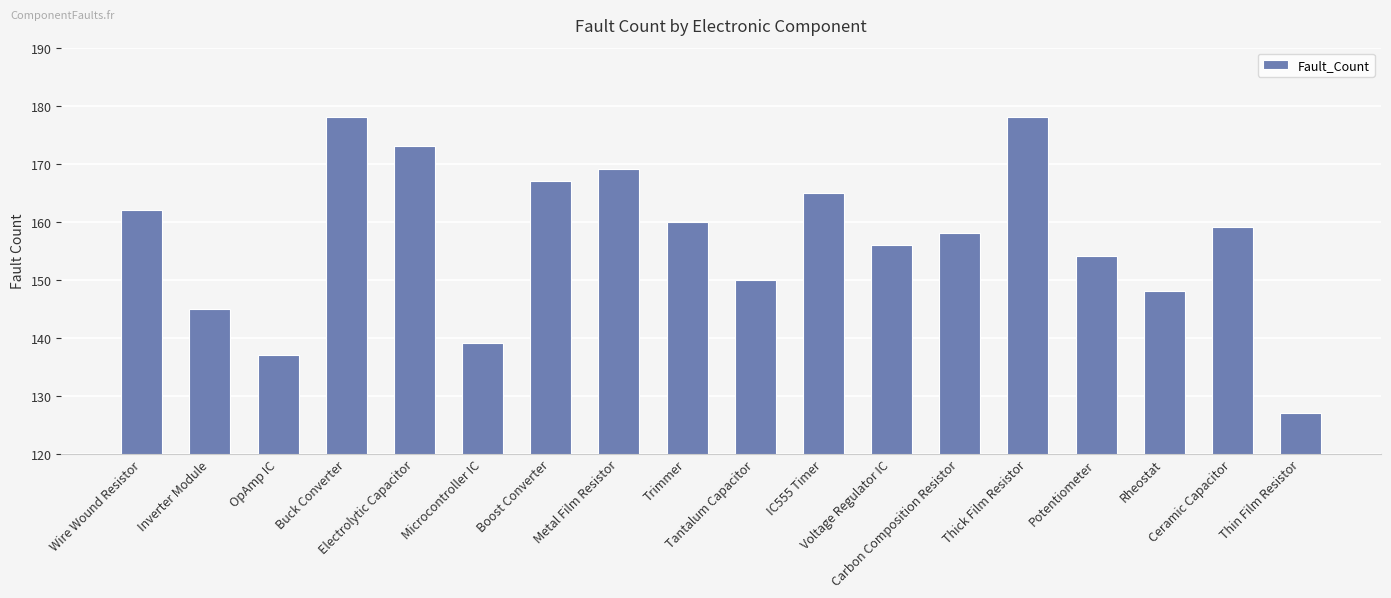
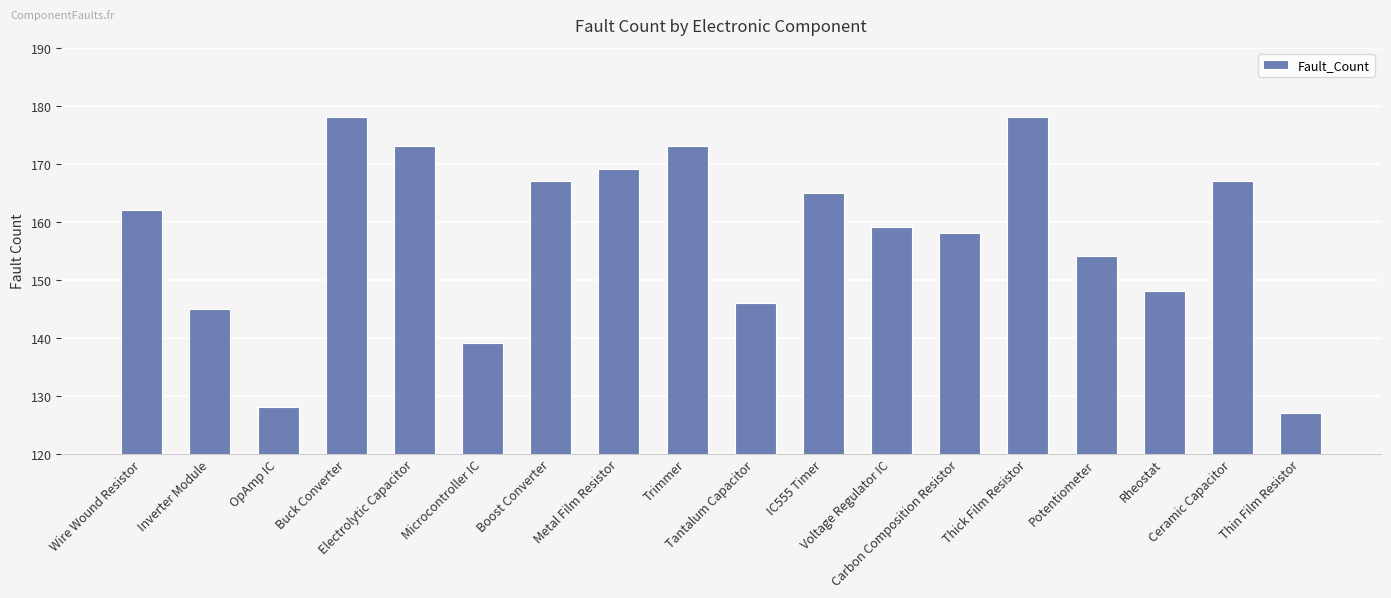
OpAmp IC: 137 -> 128
Trimmer: 160 -> 173
Tantalum Capacitor: 150 -> 146
Voltage Regulator IC: 156 -> 159
Ceramic Capacitor: 159 -> 167
